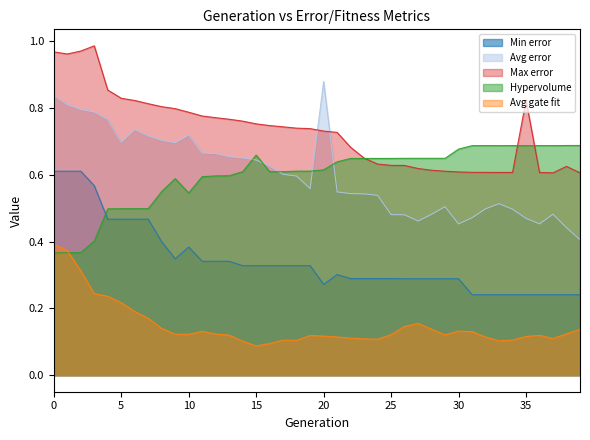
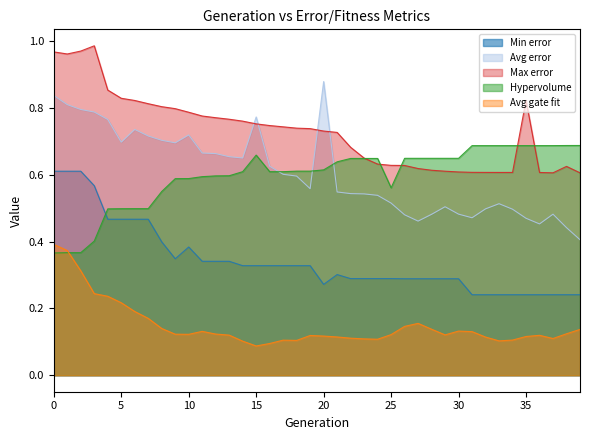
Hypervolume, 10: 0.55 -> 0.59
Avg error, 15: 0.64 -> 0.77
Avg error, 25: 0.48 -> 0.52
Hypervolume, 25: 0.65 -> 0.56
Avg error, 30: 0.45 -> 0.48
Hypervolume, 30: 0.68 -> 0.65
